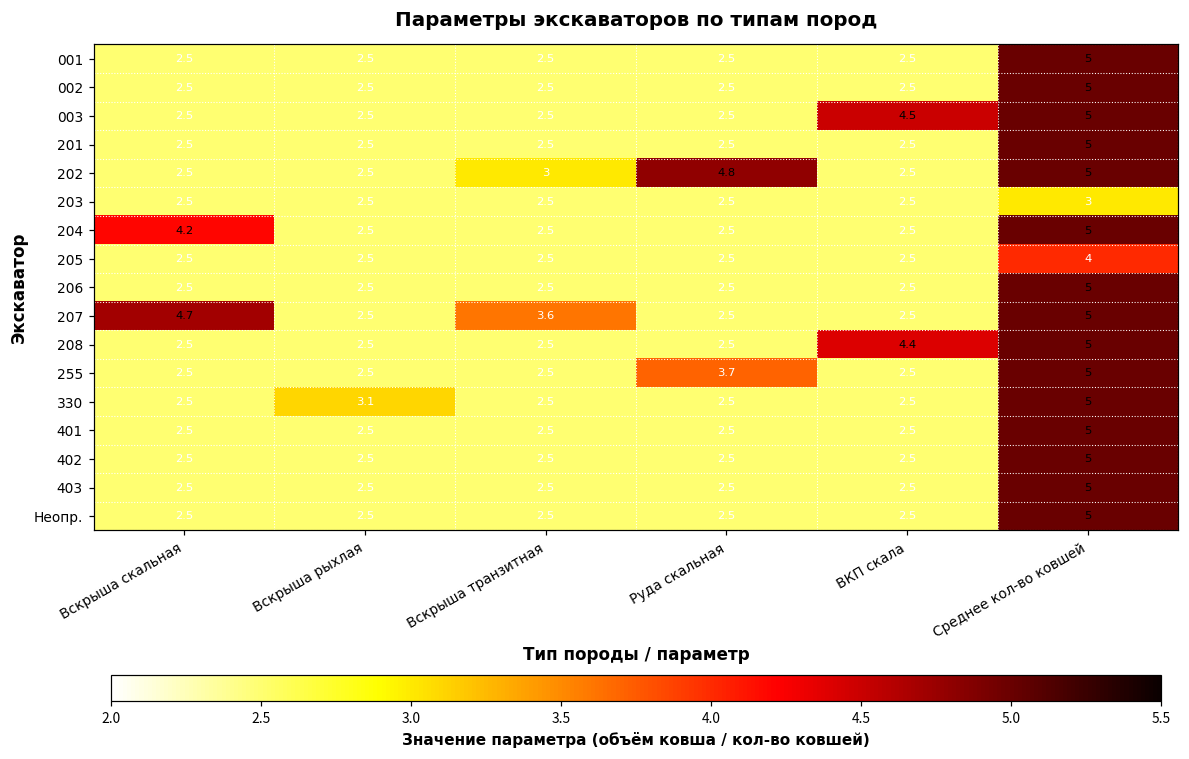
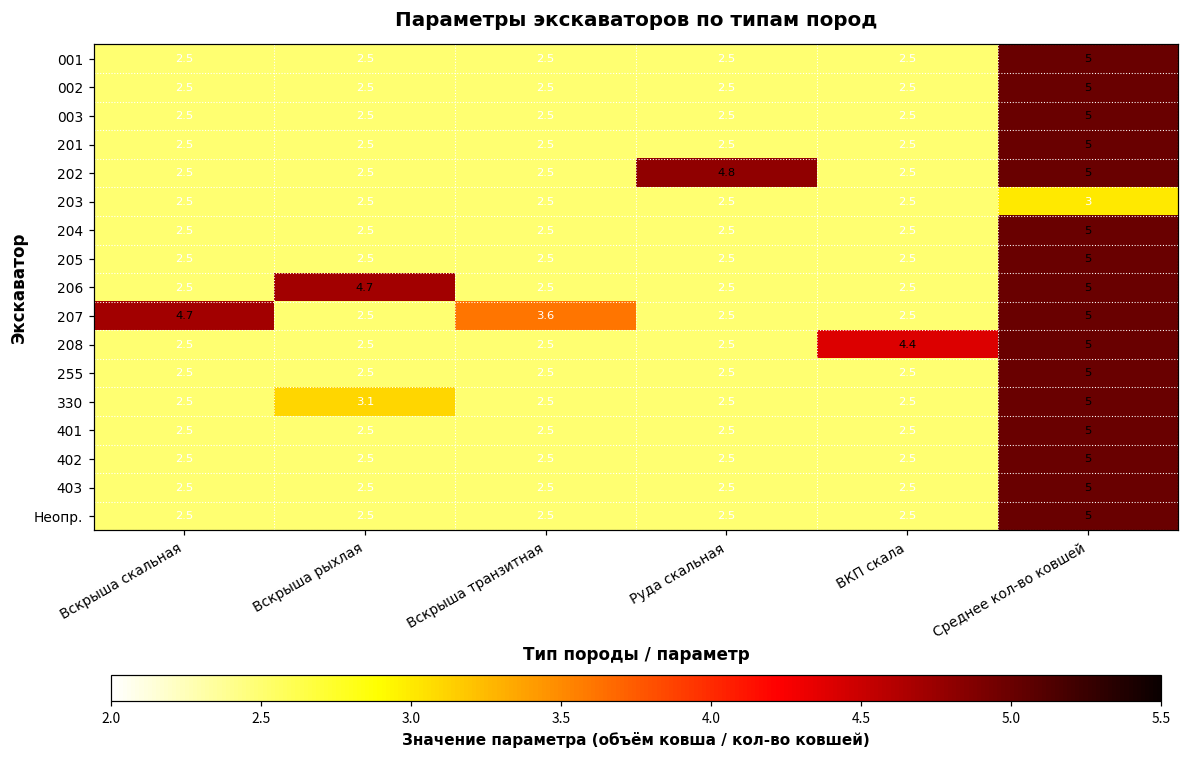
003, ВКП скала: 4.5 -> 2.5
202, Вскрыша транзитная: 3 -> 2.5
204, Вскрыша скальная: 4.2 -> 2.5
205, Среднее кол-во ковшей: 4 -> 5
206, Вскрыша рыхлая: 2.5 -> 4.7
255, Руда скальная: 3.7 -> 2.5
